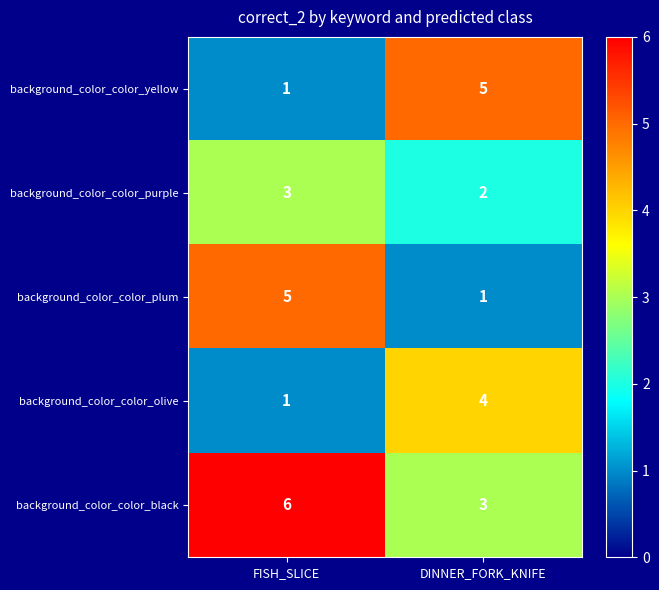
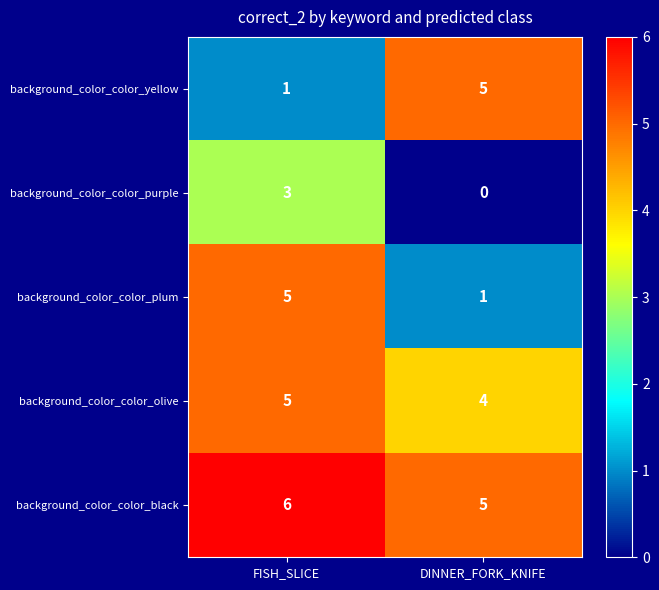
background_color_color_purple, DINNER_FORK_KNIFE: 2 -> 0
background_color_color_olive, FISH_SLICE: 1 -> 5
background_color_color_black, DINNER_FORK_KNIFE: 3 -> 5
